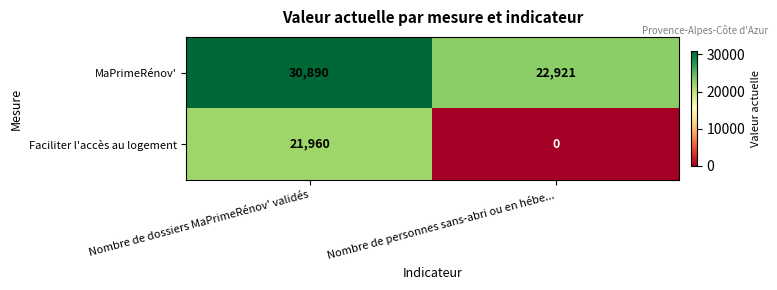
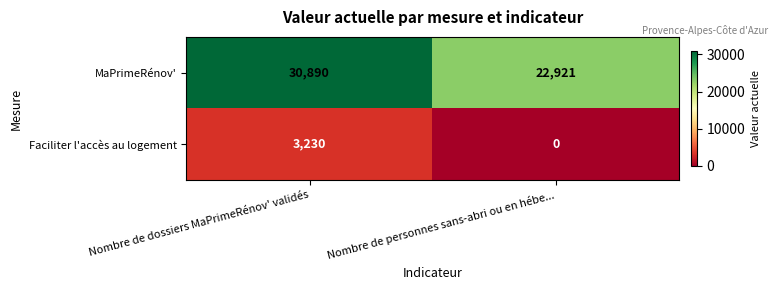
Faciliter l'accès au logement, Nombre de dossiers MaPrimeRénov' validés: 21,960 -> 3,230
